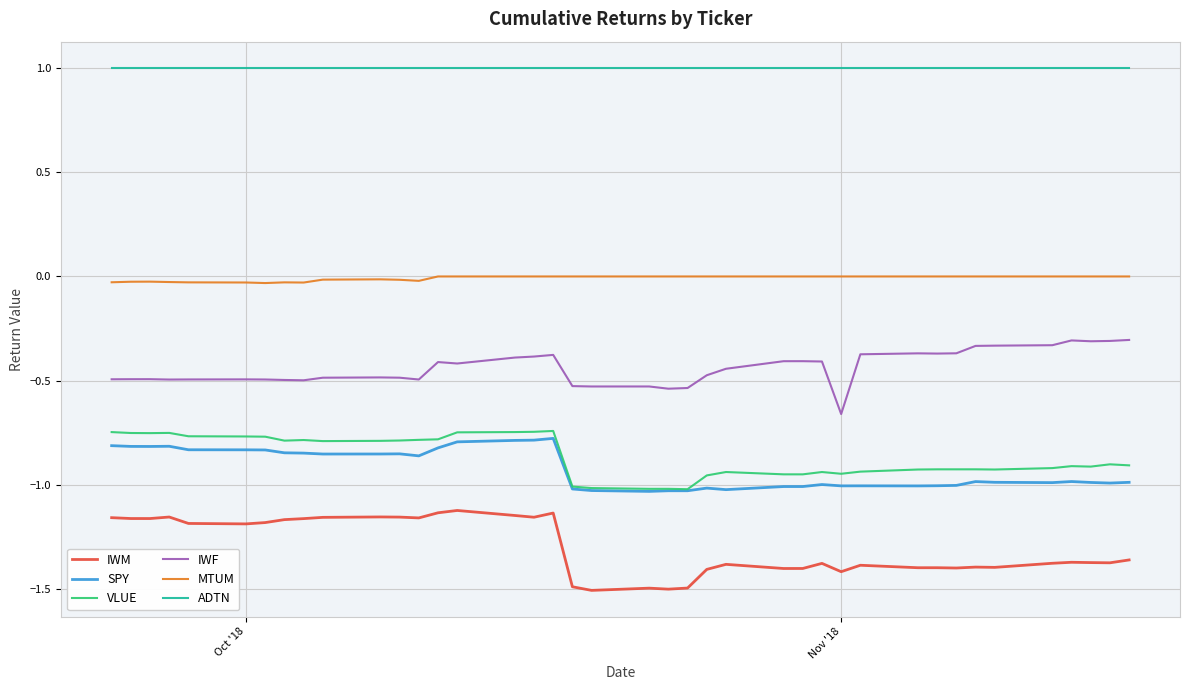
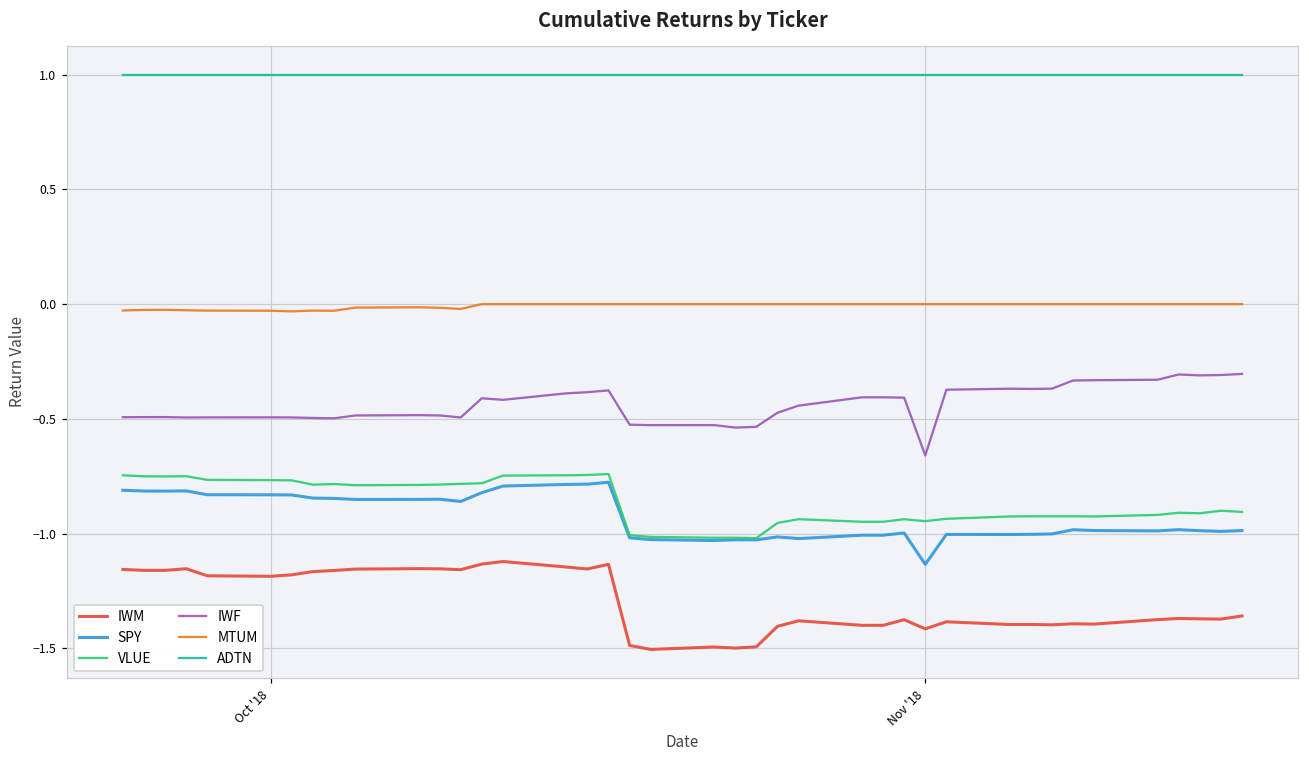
SPY, Nov '18: -1.00 -> -1.13
